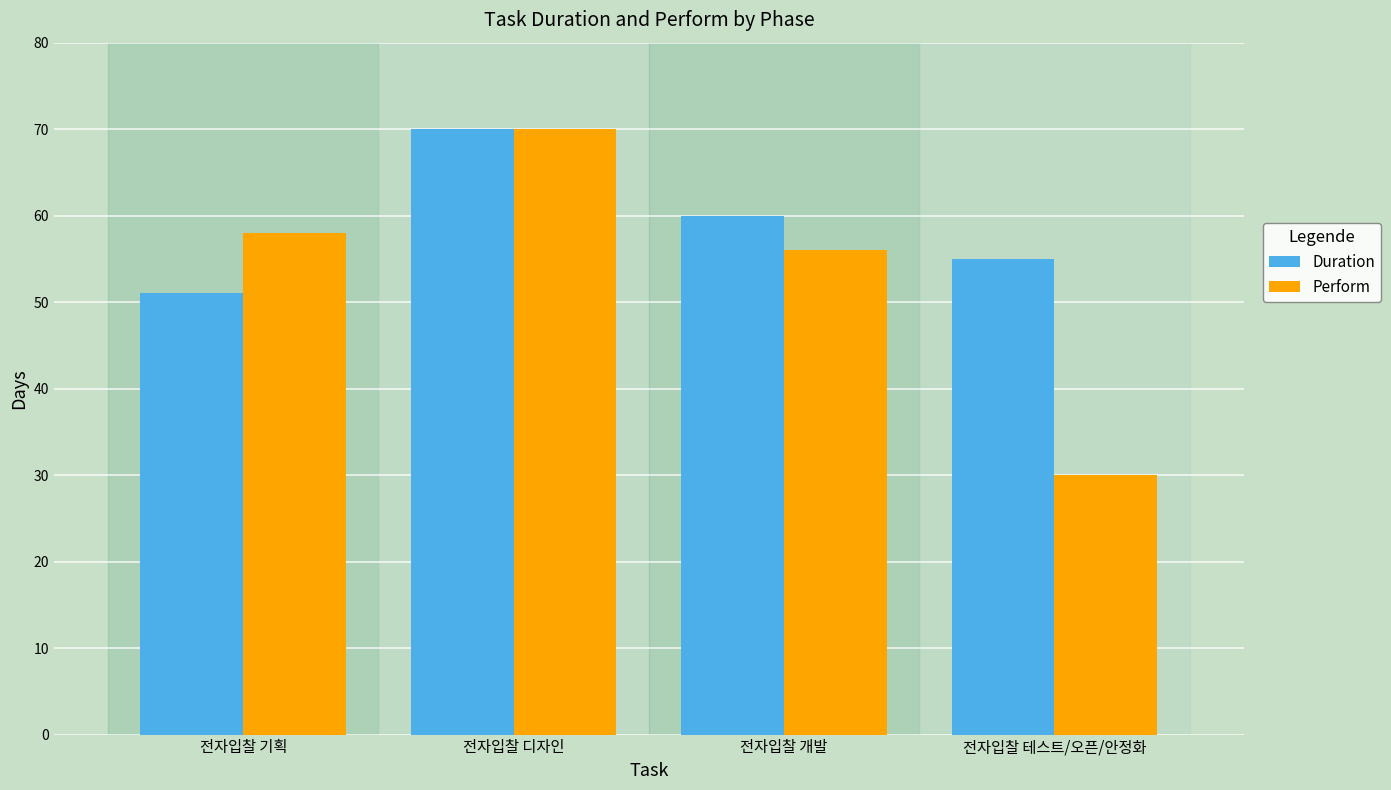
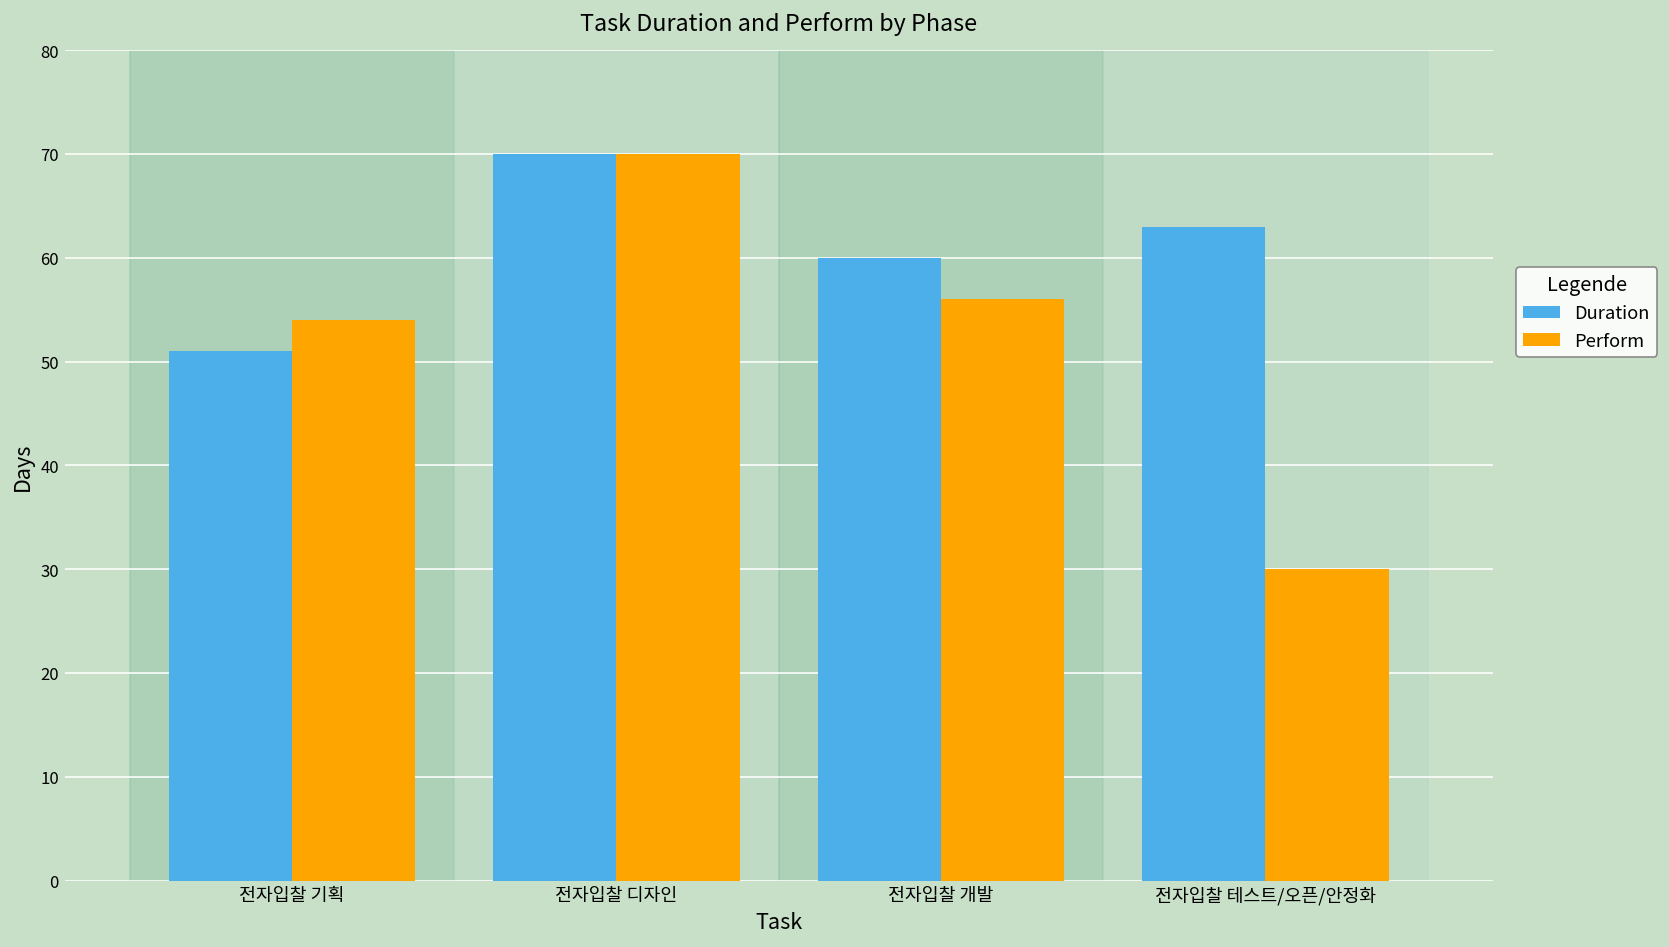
Perform, 전자입찰 기획: 58 -> 54
Duration, 전자입찰 테스트/오픈/안정화: 55 -> 63
